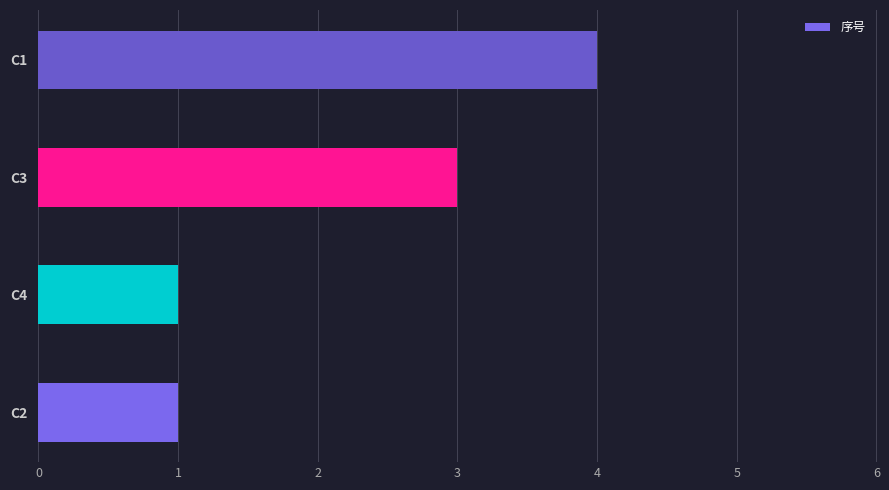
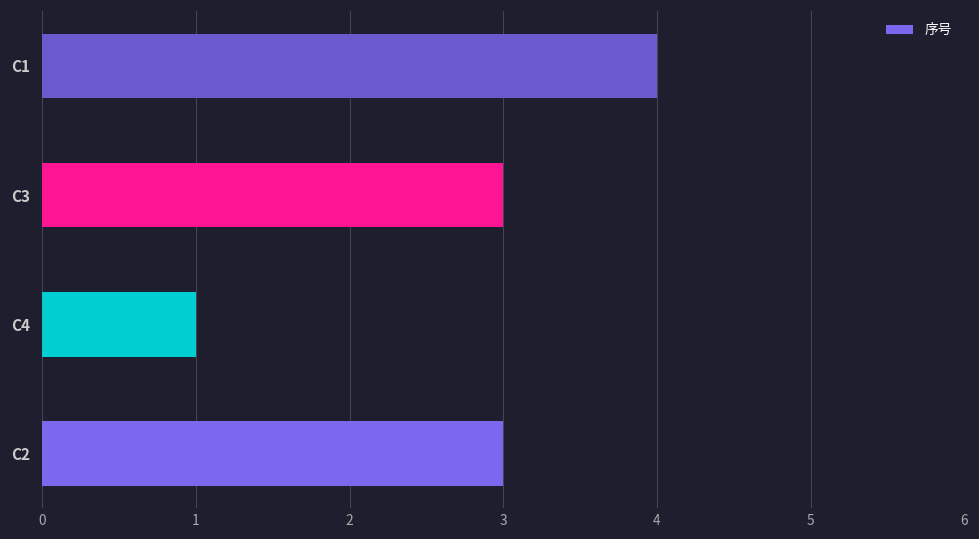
C2: 1 -> 3
